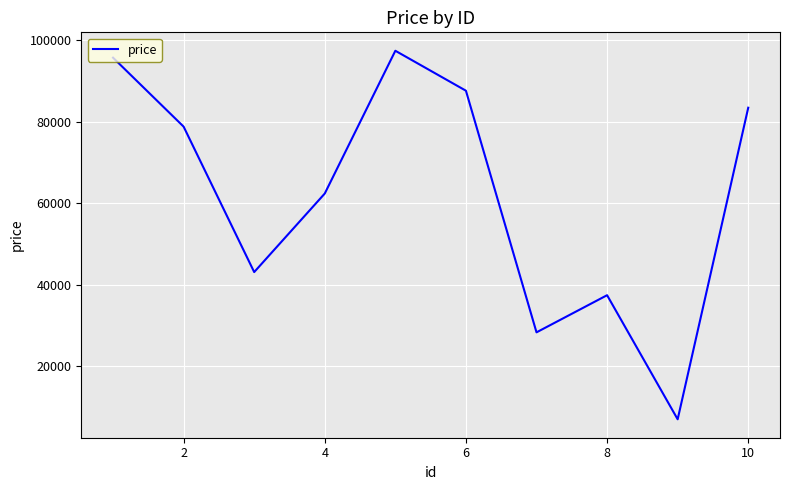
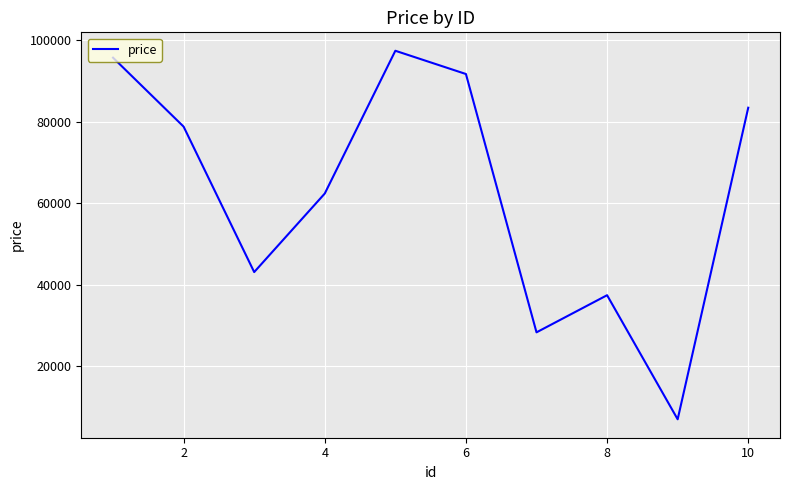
6: 88000 -> 92000
